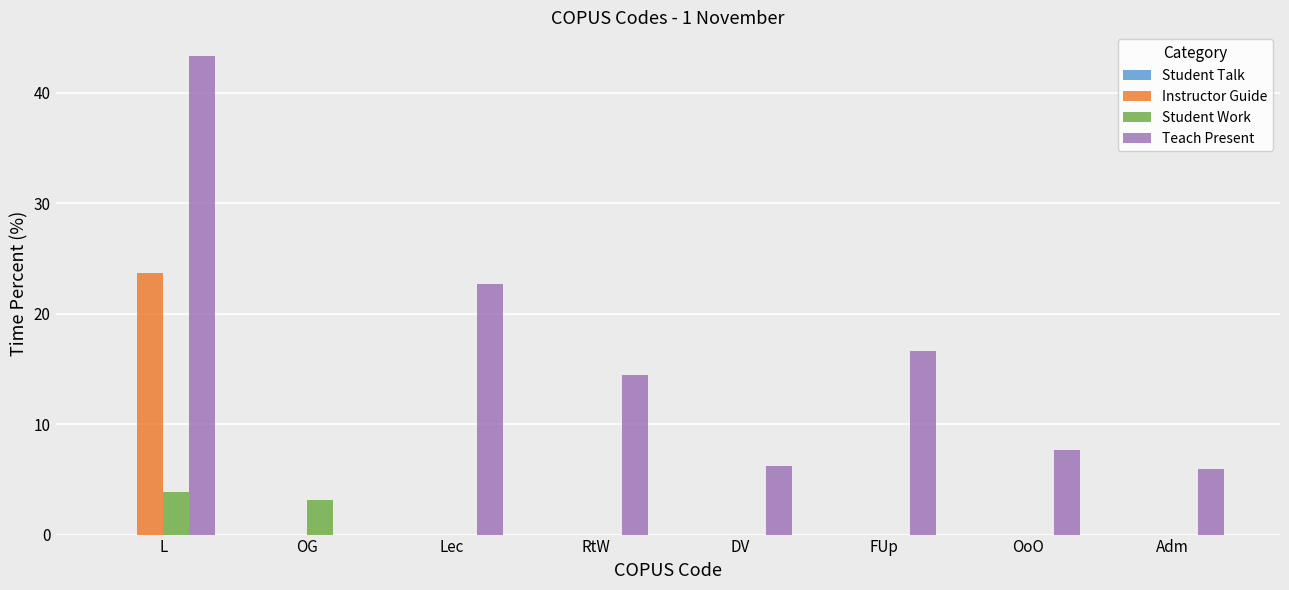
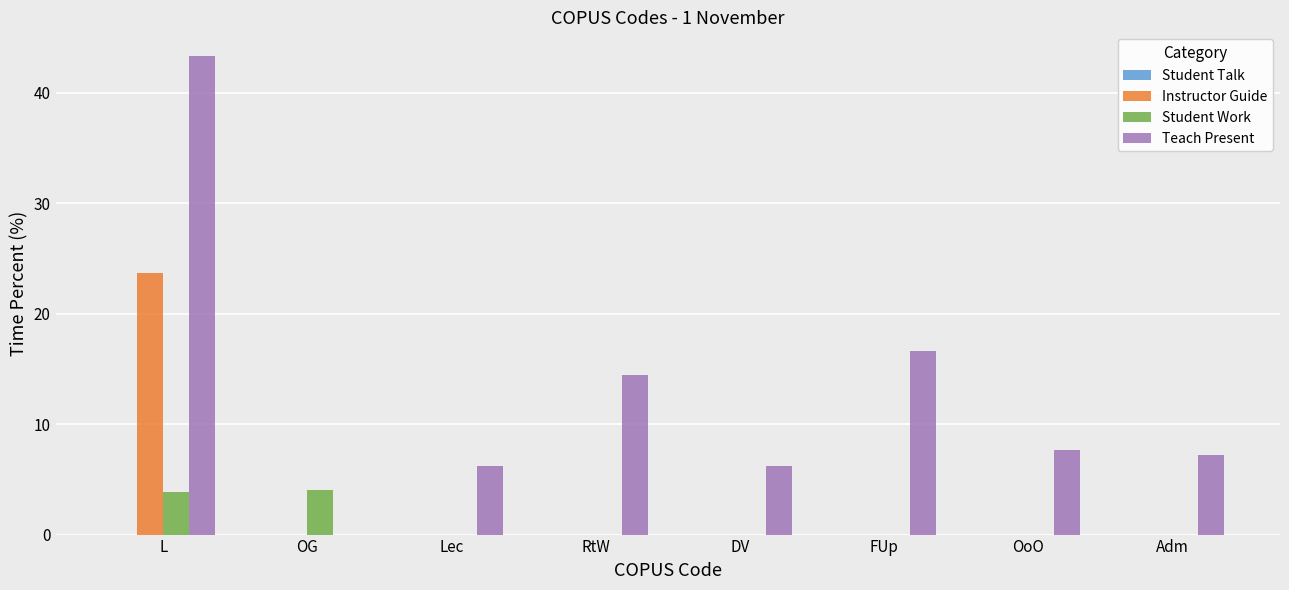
Student Work, OG: 3.1 -> 4.0
Teach Present, Lec: 22.7 -> 6.2
Teach Present, Adm: 5.9 -> 7.2
